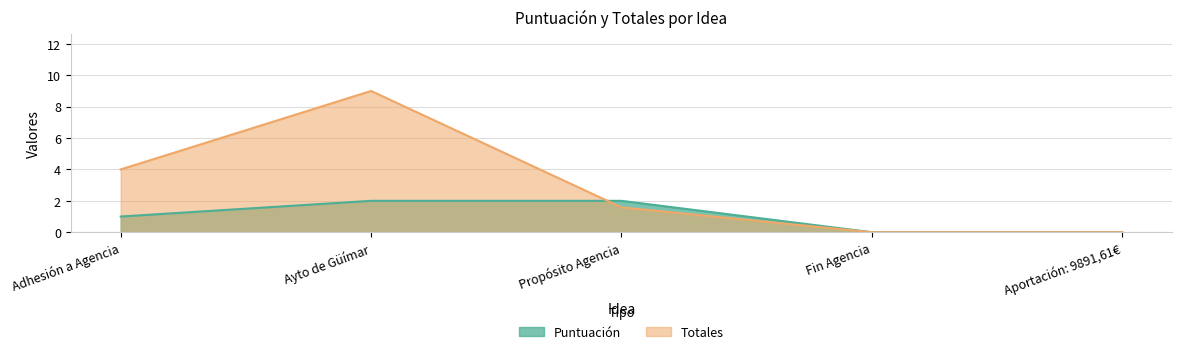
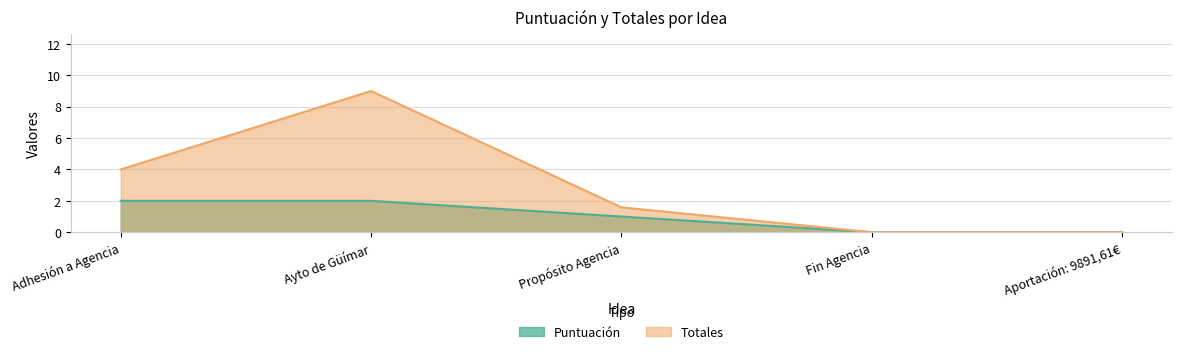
Puntuación, Adhesión a Agencia: 1 -> 2
Puntuación, Propósito Agencia: 2 -> 1
